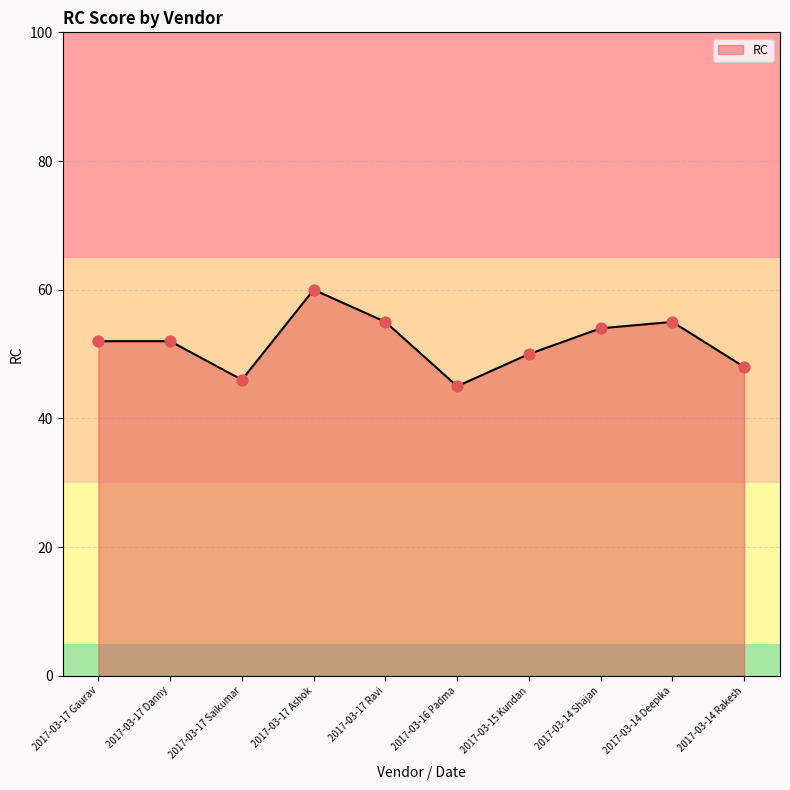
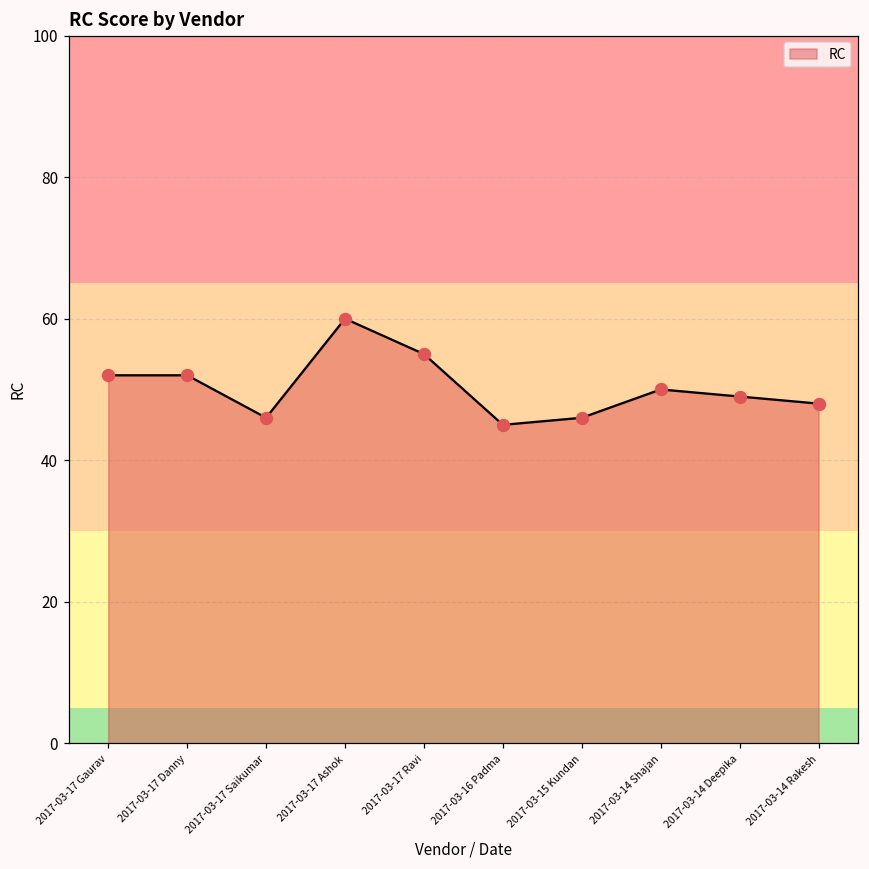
2017-03-15 Kundan: 50 -> 46
2017-03-14 Shajan: 54 -> 50
2017-03-14 Deepika: 55 -> 49
